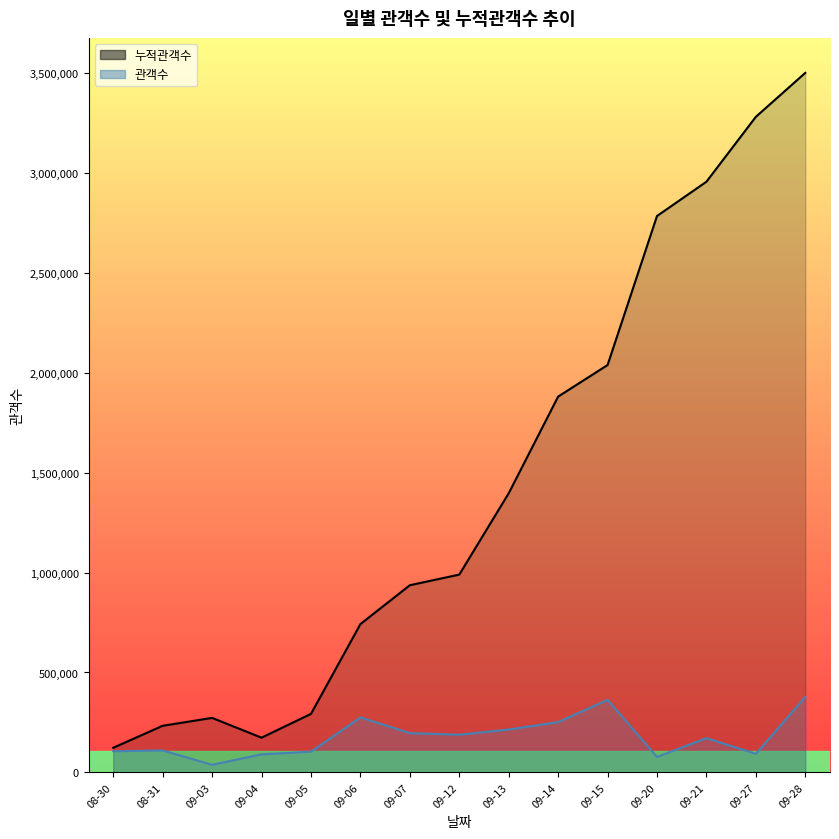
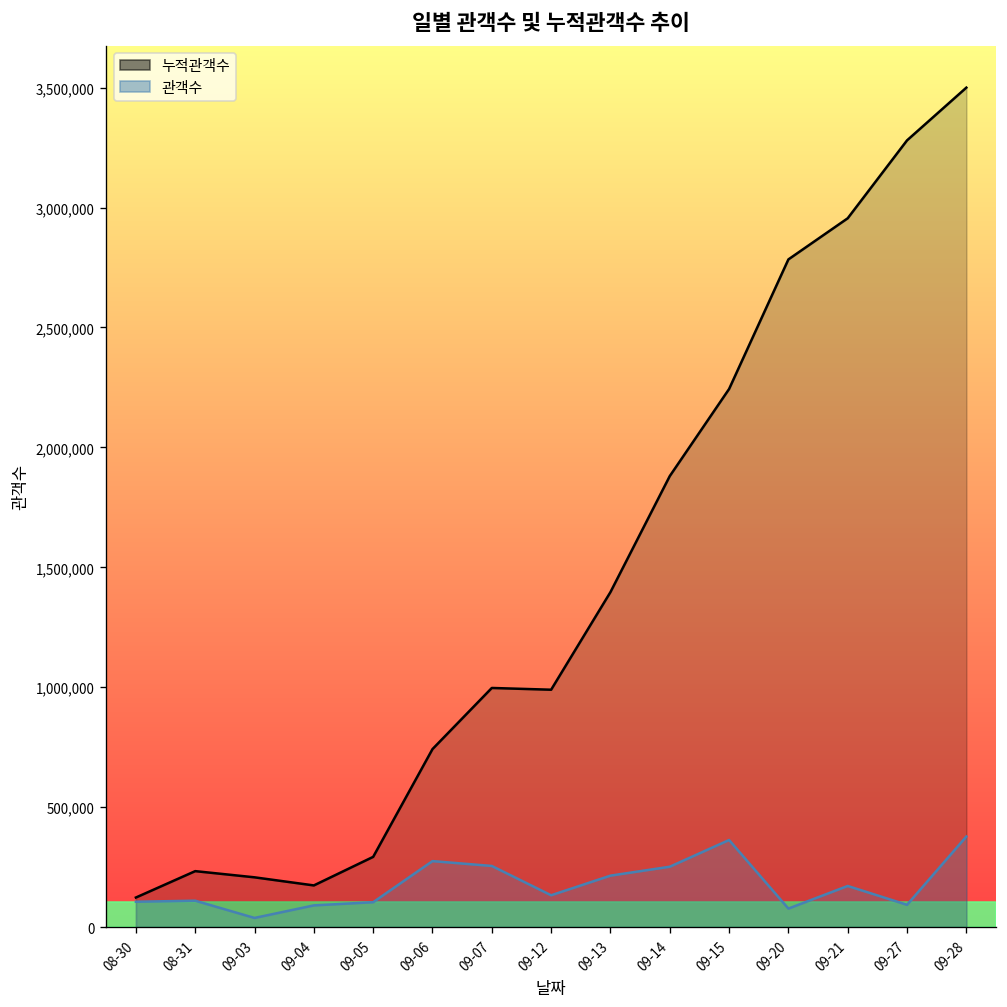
누적관객수, 09-03: 270,000 -> 210,000
누적관객수, 09-07: 940,000 -> 1,000,000
관객수, 09-07: 200,000 -> 250,000
관객수, 09-12: 190,000 -> 130,000
누적관객수, 09-15: 2,040,000 -> 2,240,000
